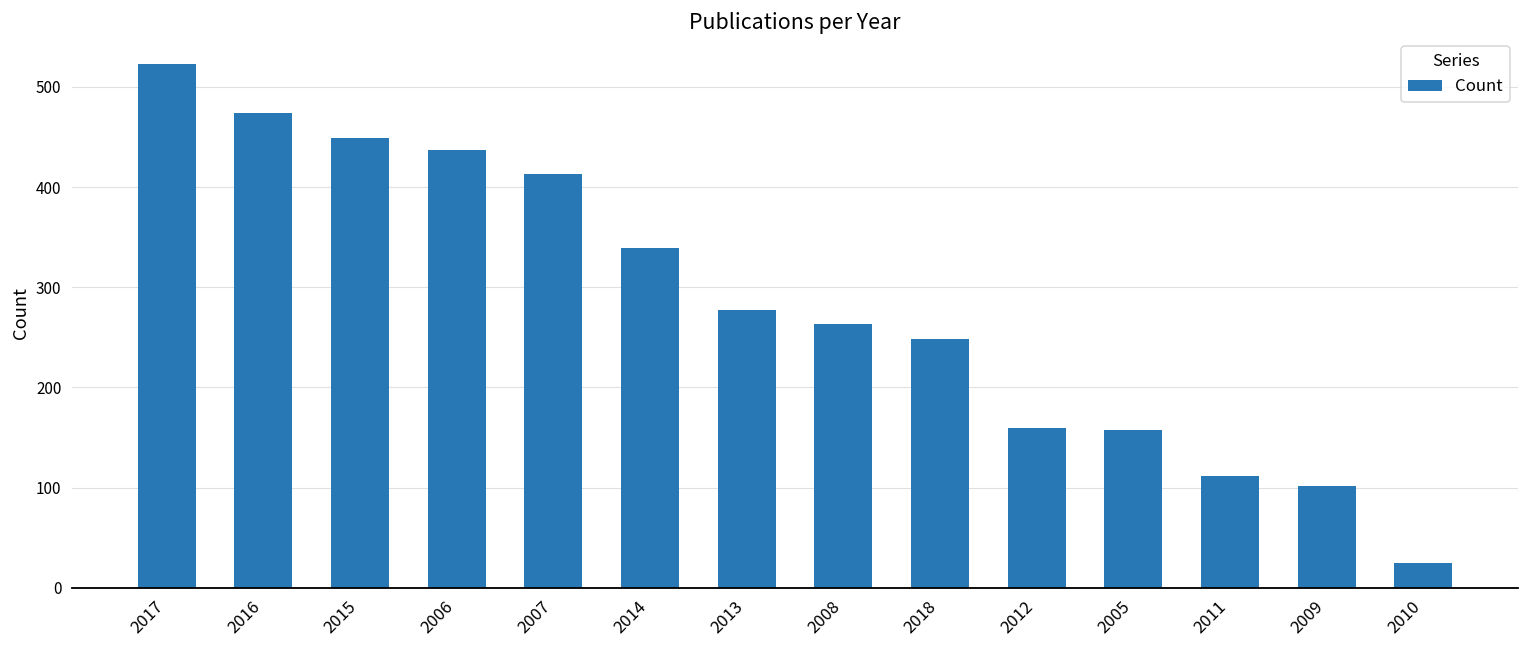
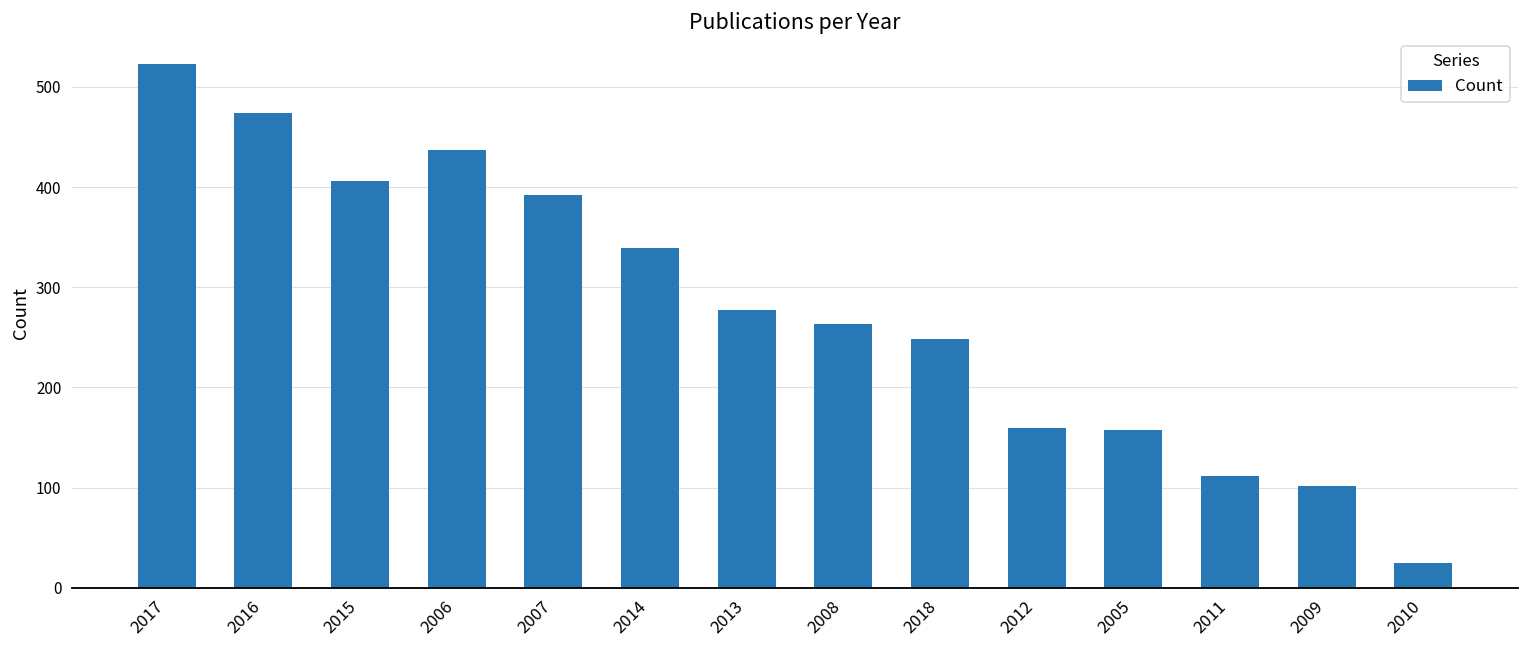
2015: 450 -> 410
2007: 410 -> 390
